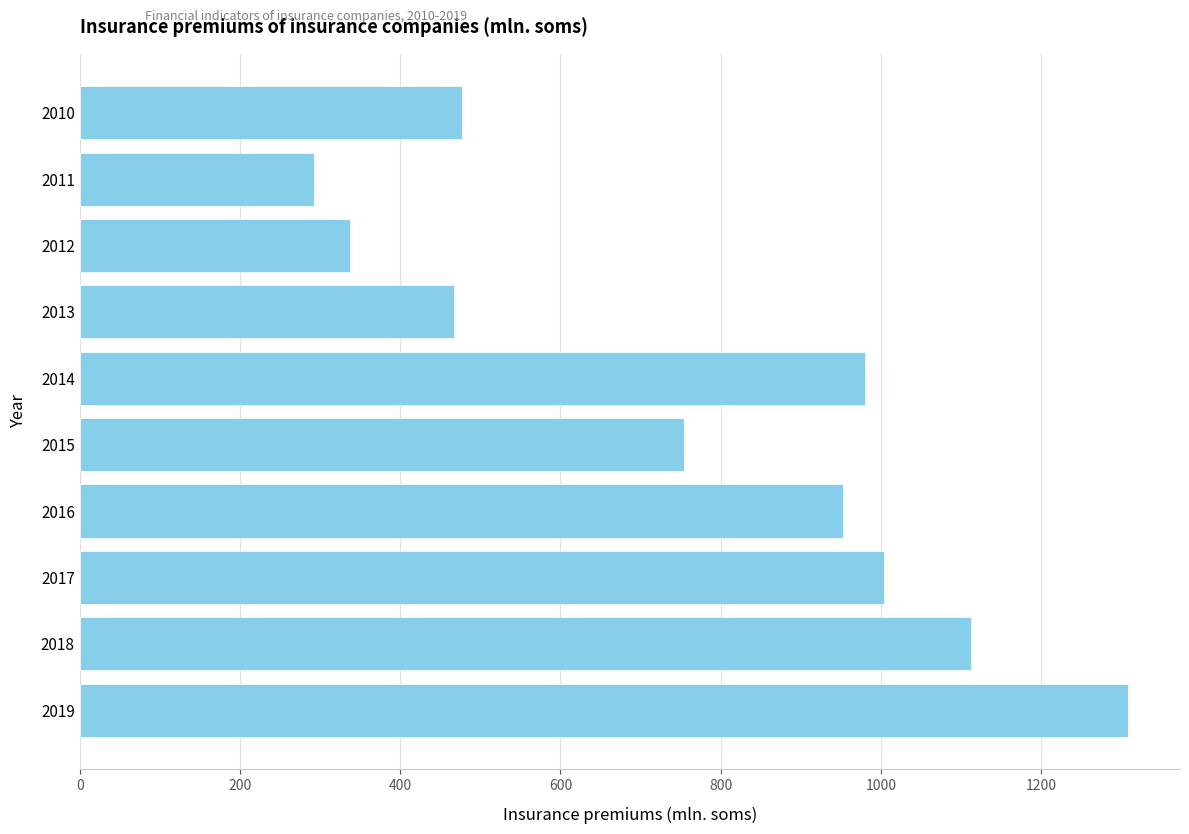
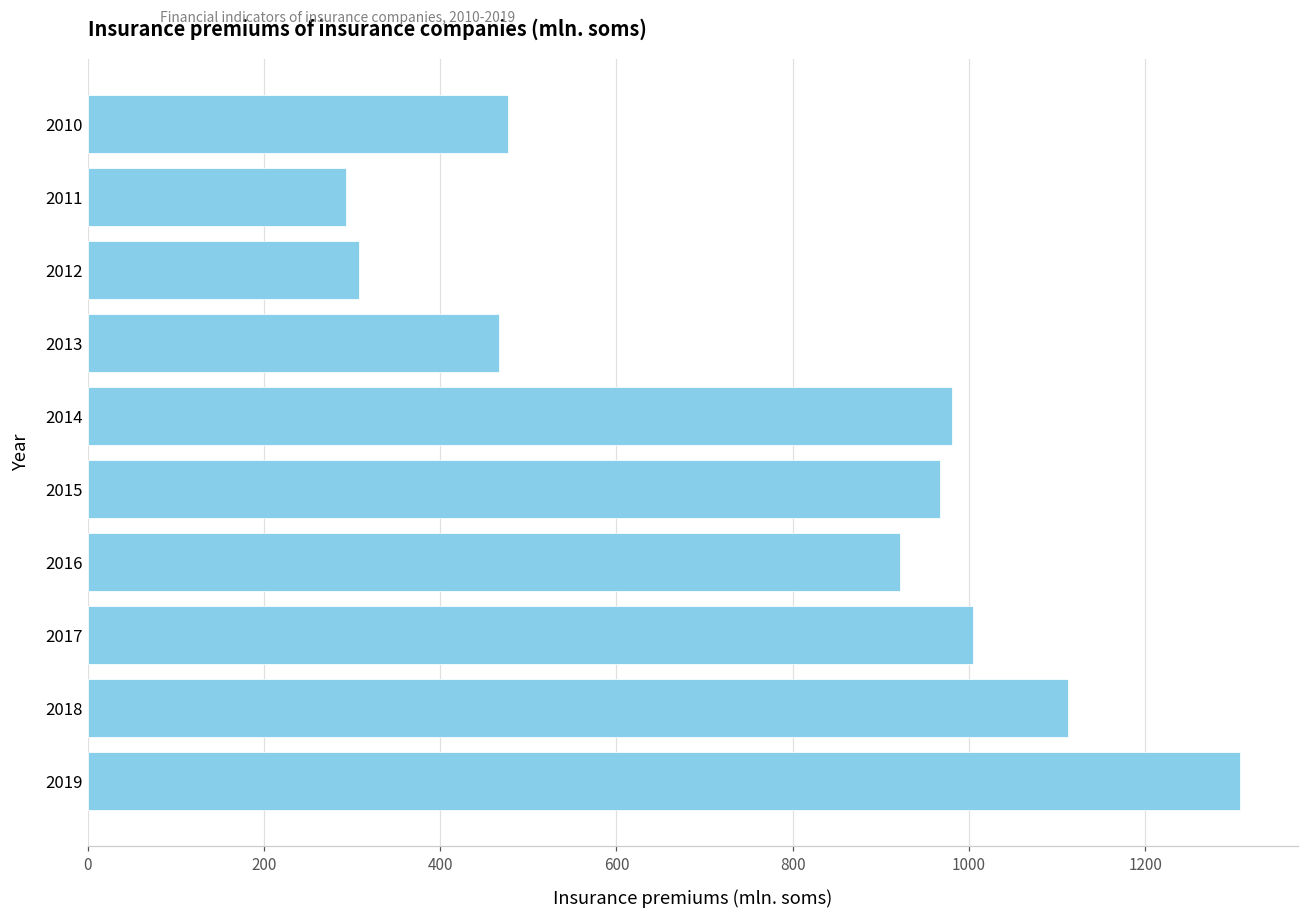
2012: 340 -> 310
2015: 750 -> 970
2016: 950 -> 920
